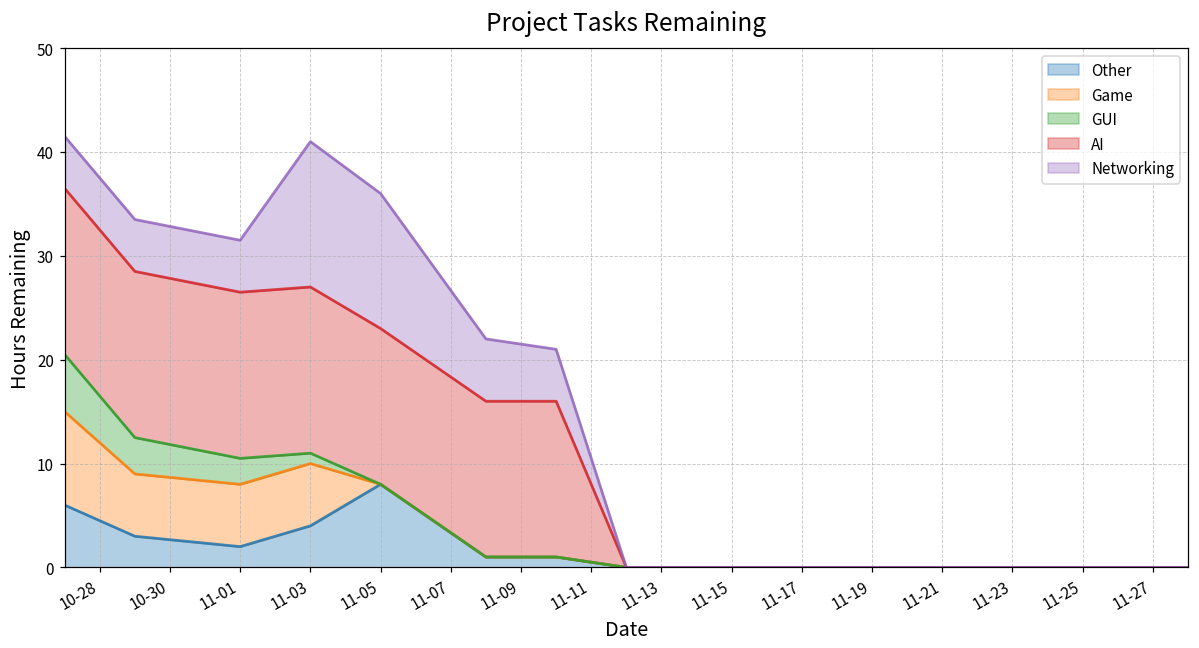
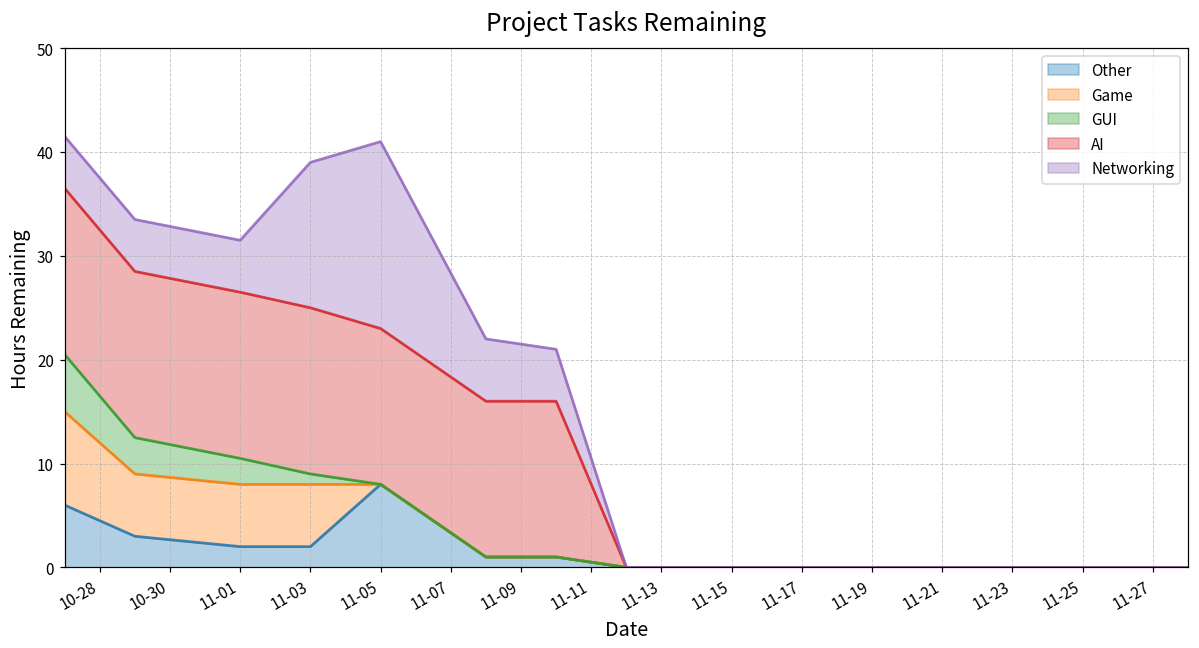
Other, 11-03: 4 -> 2
Networking, 11-05: 13 -> 18
